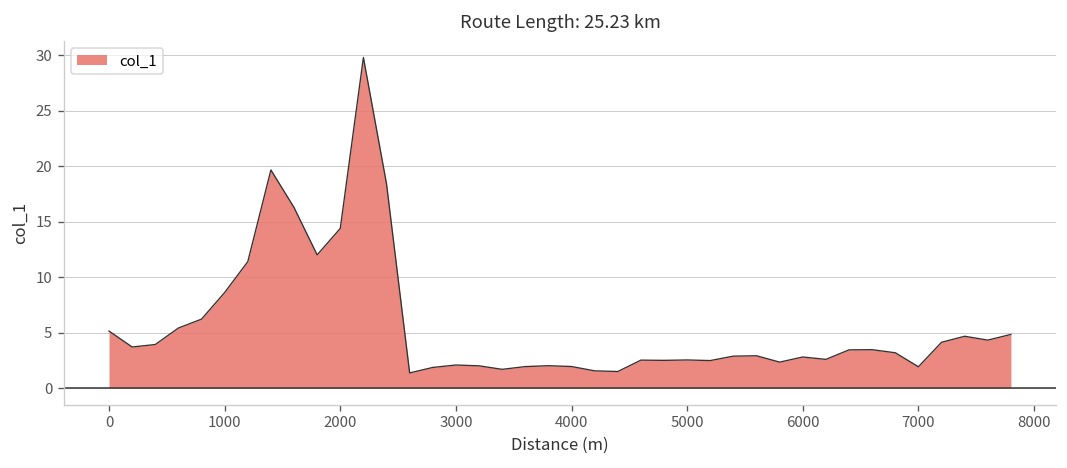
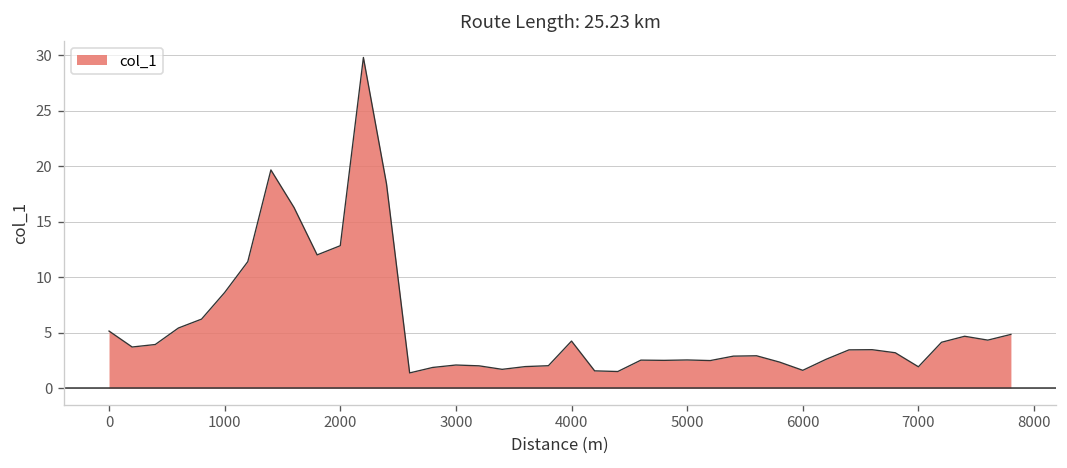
2000: 14 -> 13
4000: 2 -> 4
6000: 3 -> 2
